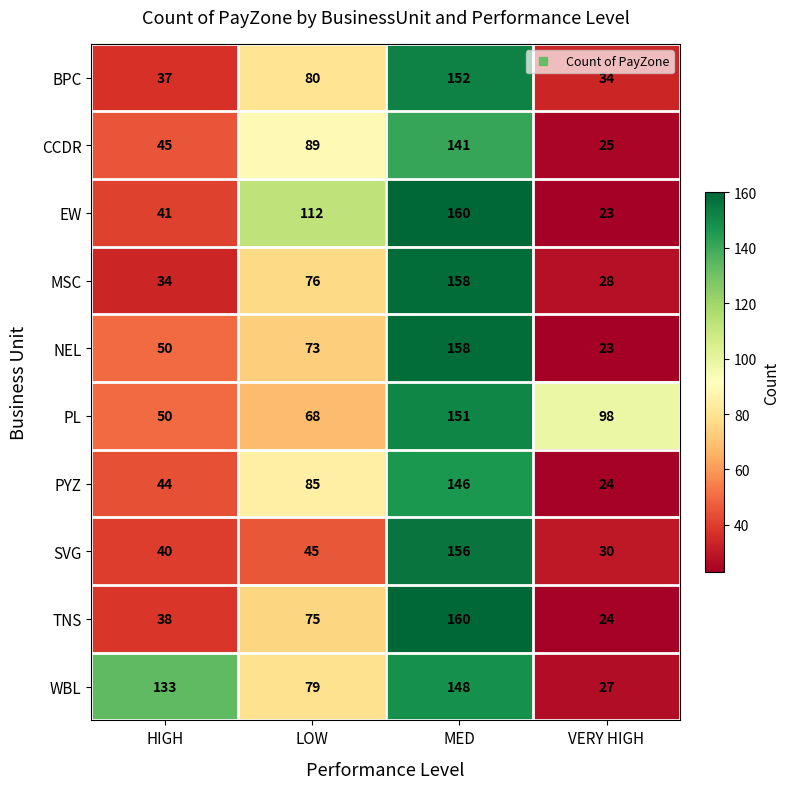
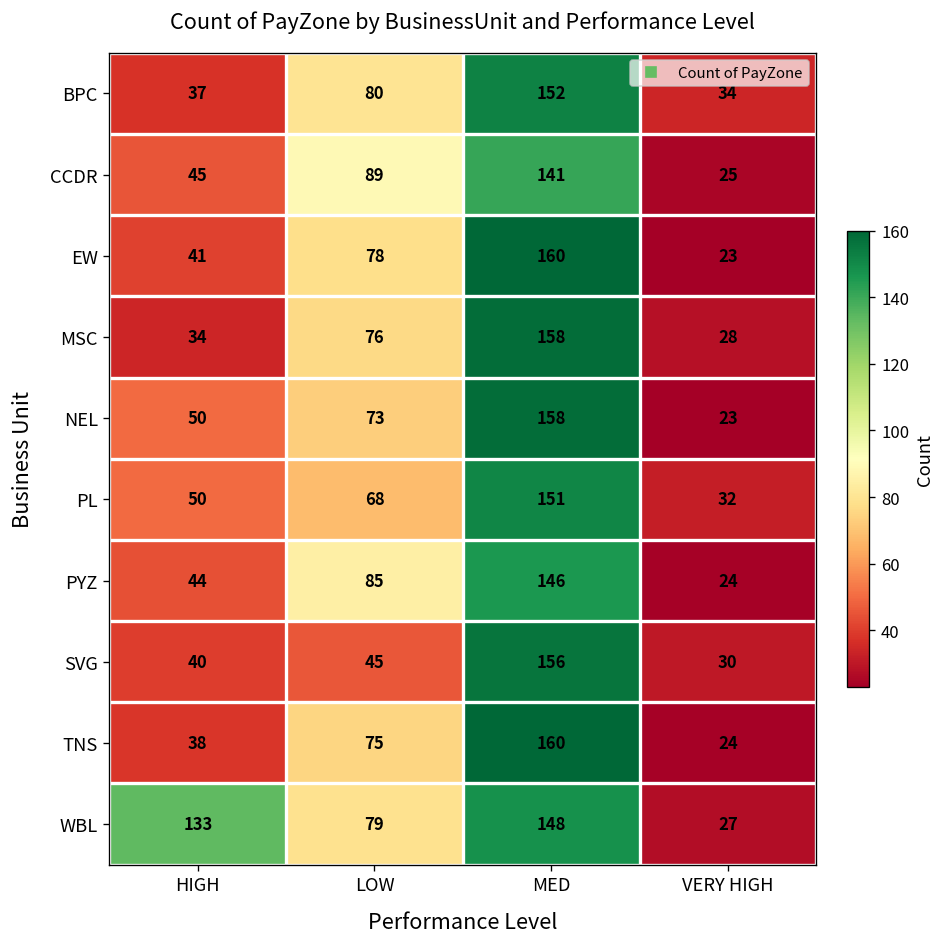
EW, LOW: 112 -> 78
PL, VERY HIGH: 98 -> 32
